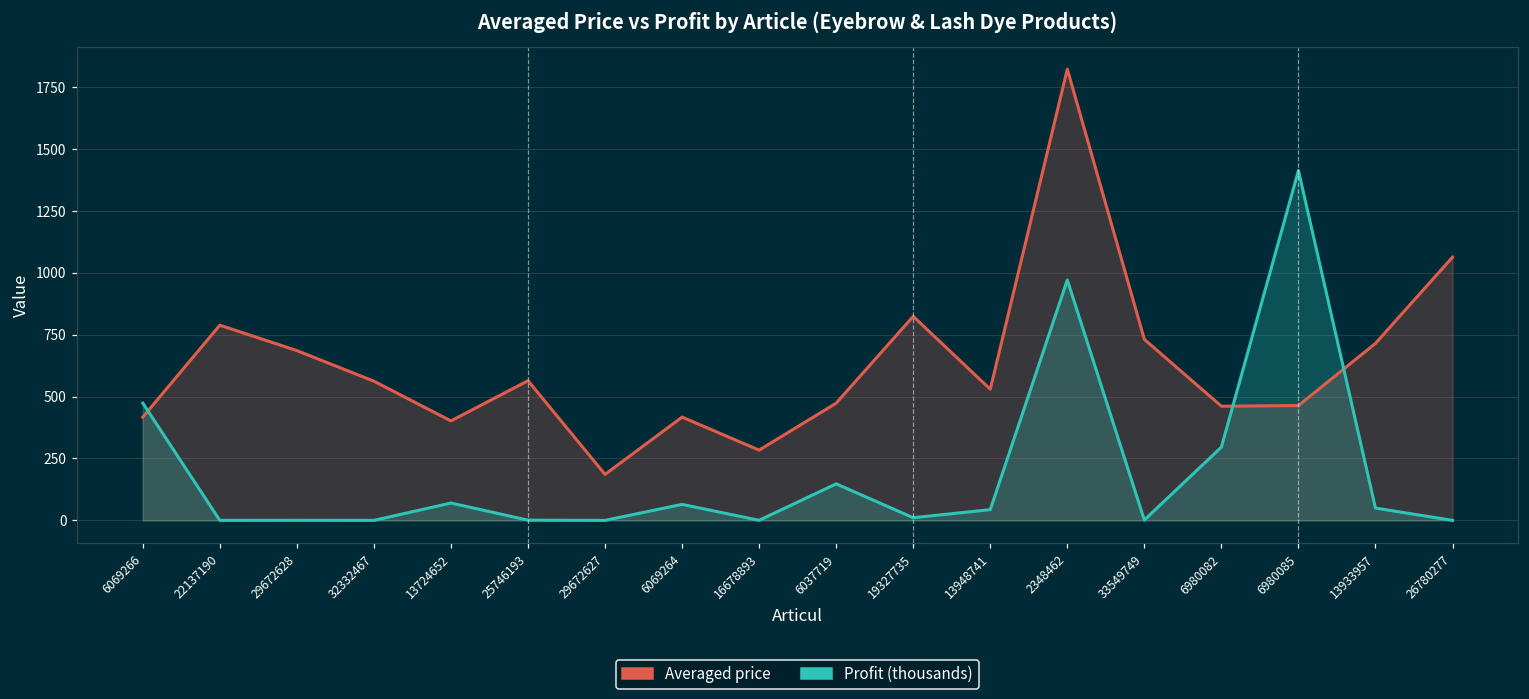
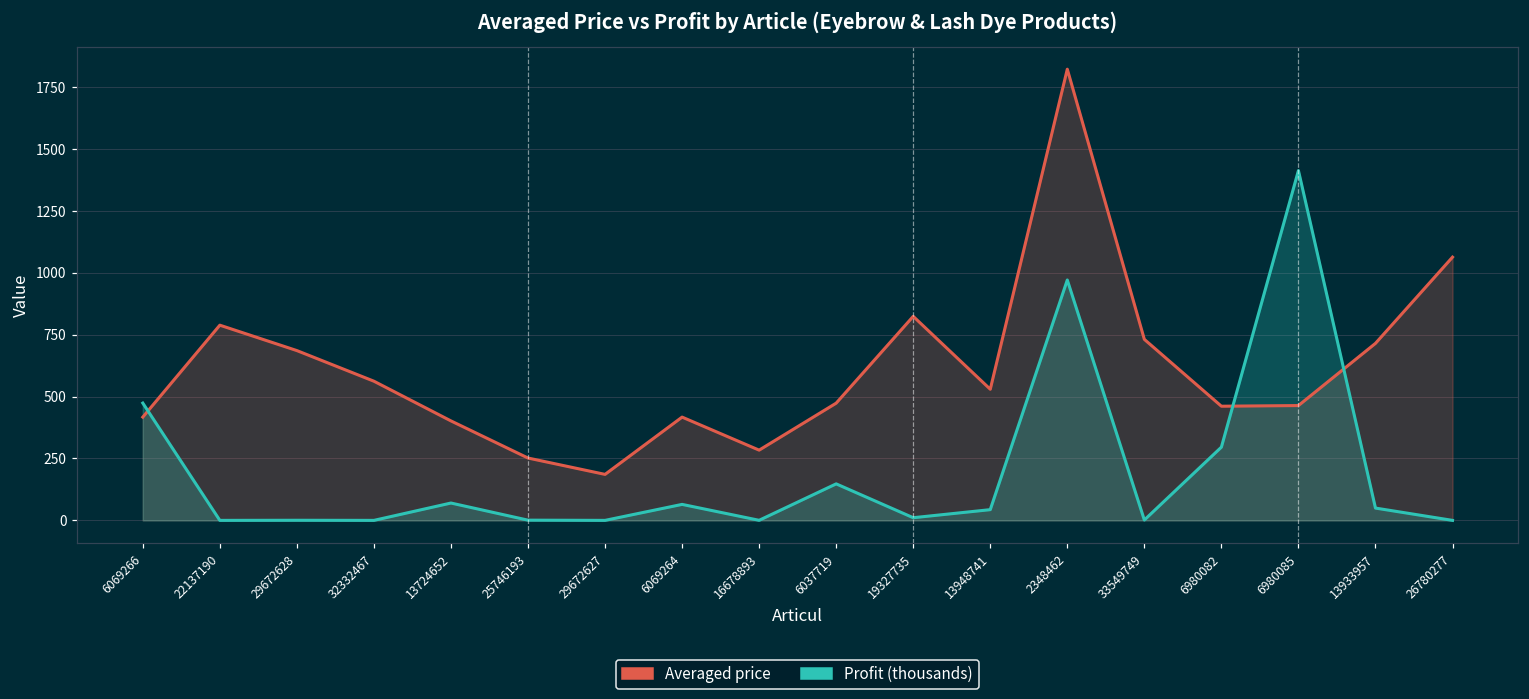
Averaged price, 25746193: 560 -> 250
